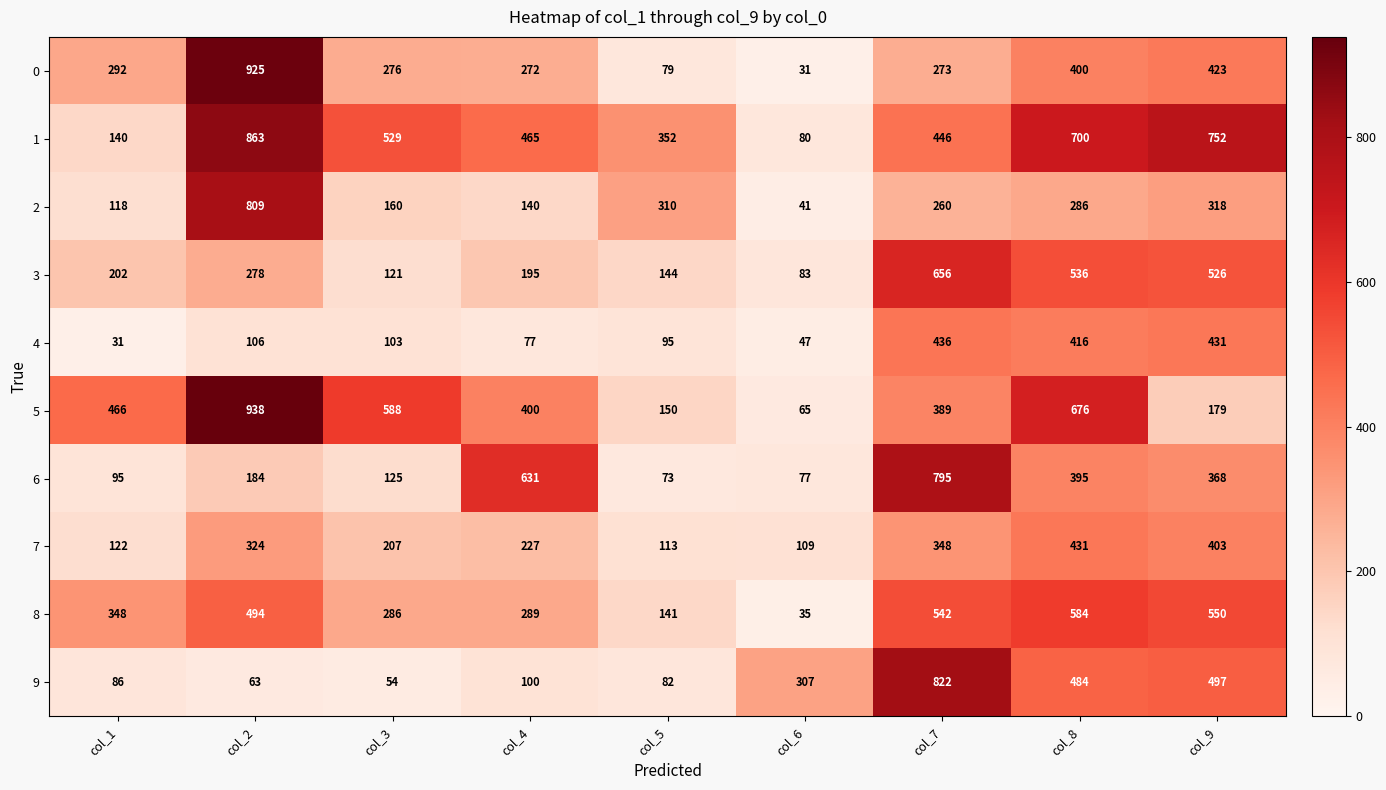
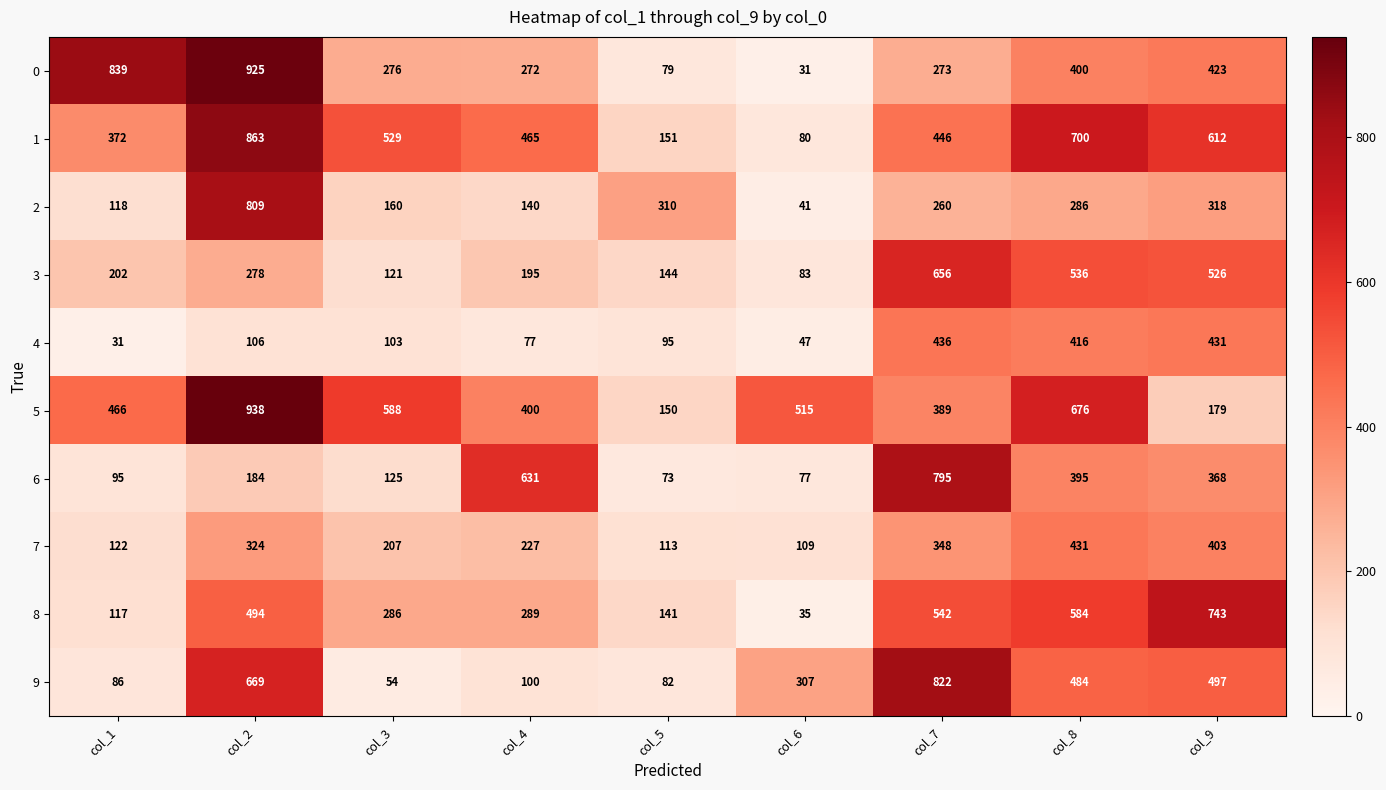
0, col_1: 292 -> 839
1, col_1: 140 -> 372
1, col_5: 352 -> 151
1, col_9: 752 -> 612
5, col_6: 65 -> 515
8, col_1: 348 -> 117
8, col_9: 550 -> 743
9, col_2: 63 -> 669
